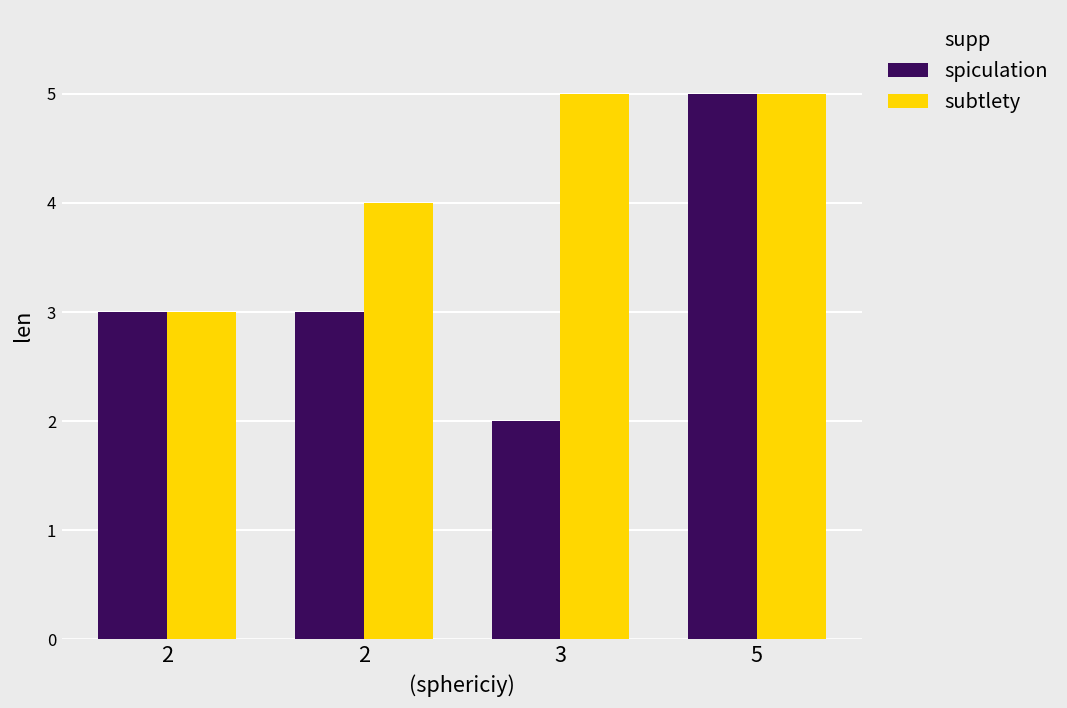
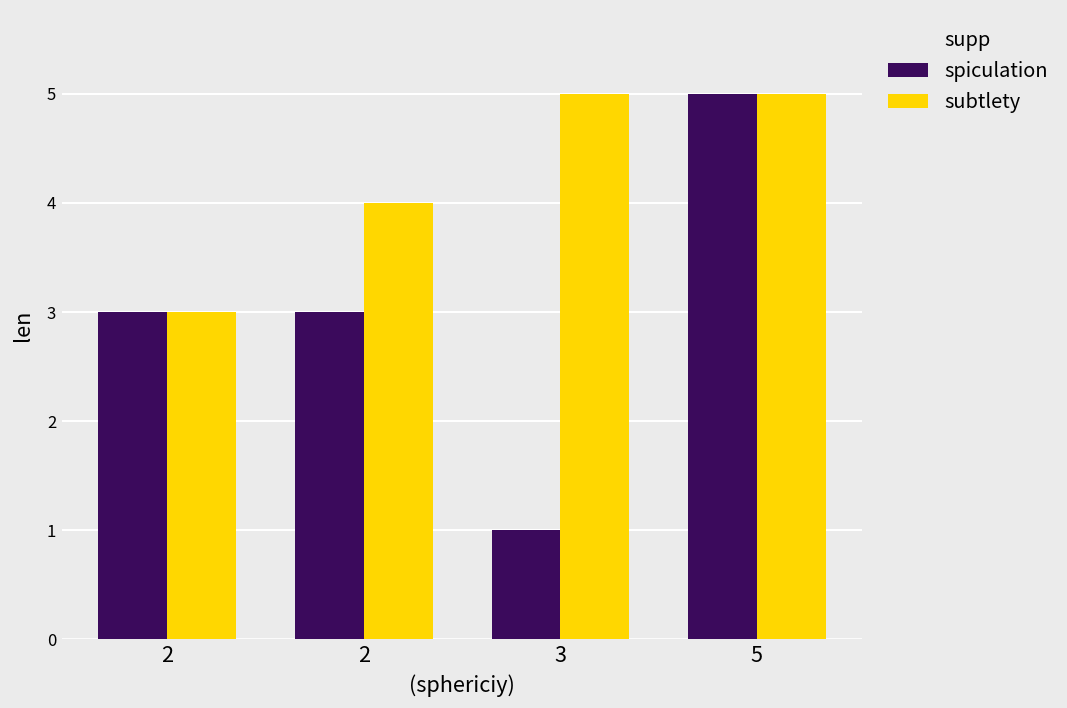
spiculation, 3: 2 -> 1
